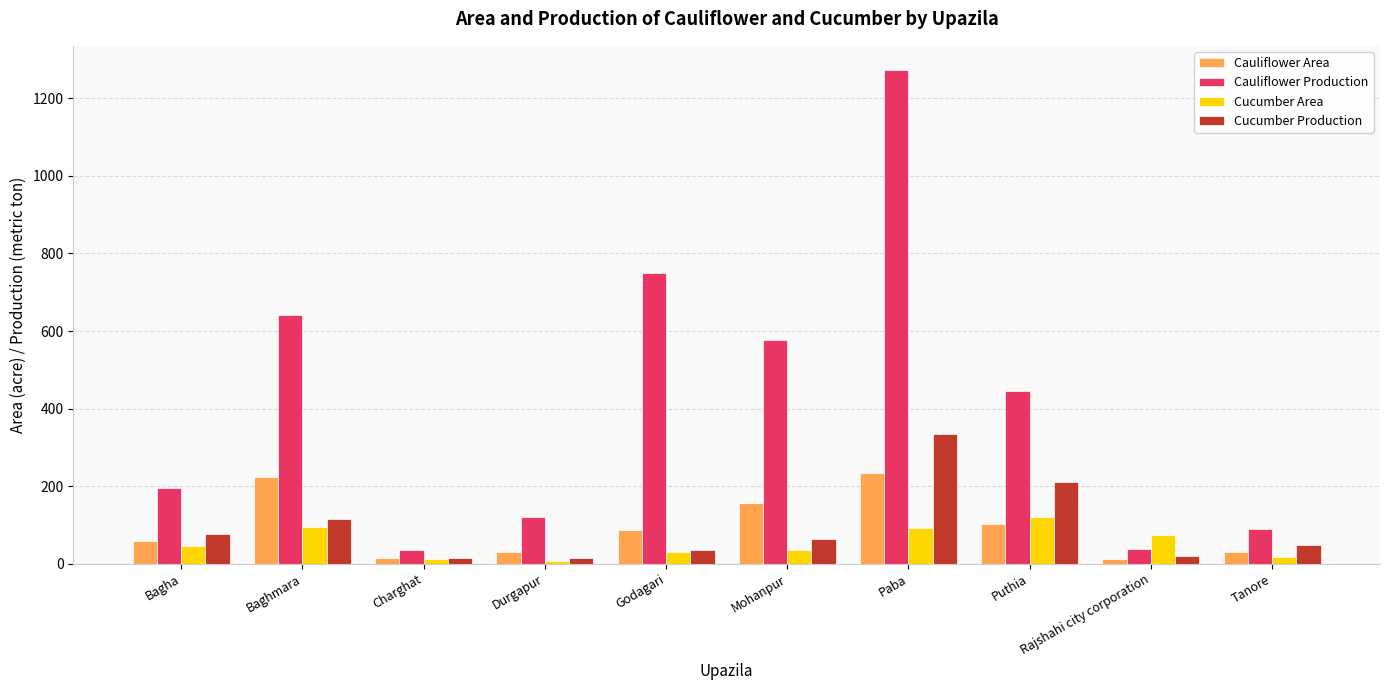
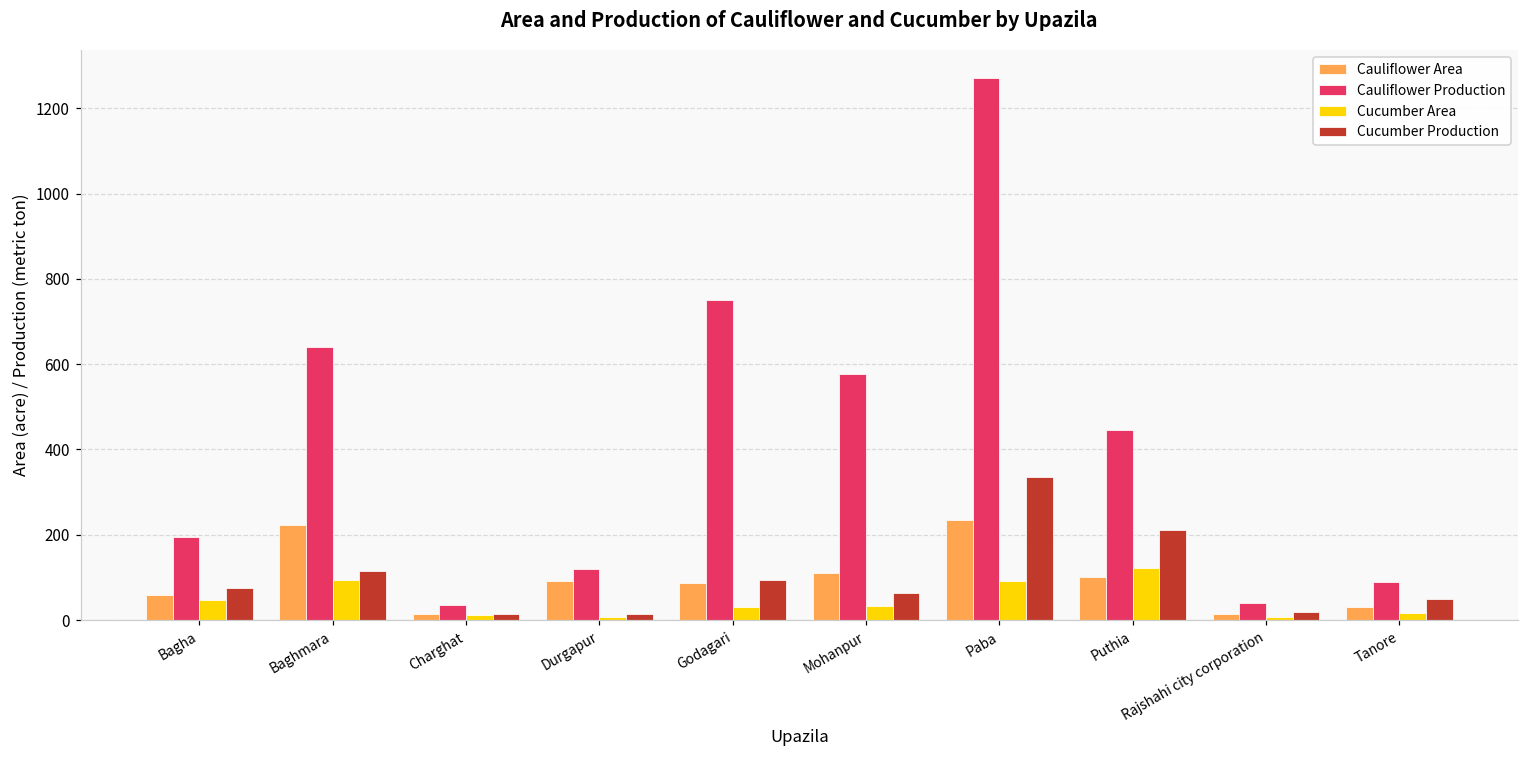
Cauliflower Area, Durgapur: 30 -> 90
Cucumber Production, Godagari: 30 -> 100
Cauliflower Area, Mohanpur: 160 -> 110
Cucumber Area, Rajshahi city corporation: 80 -> 10
